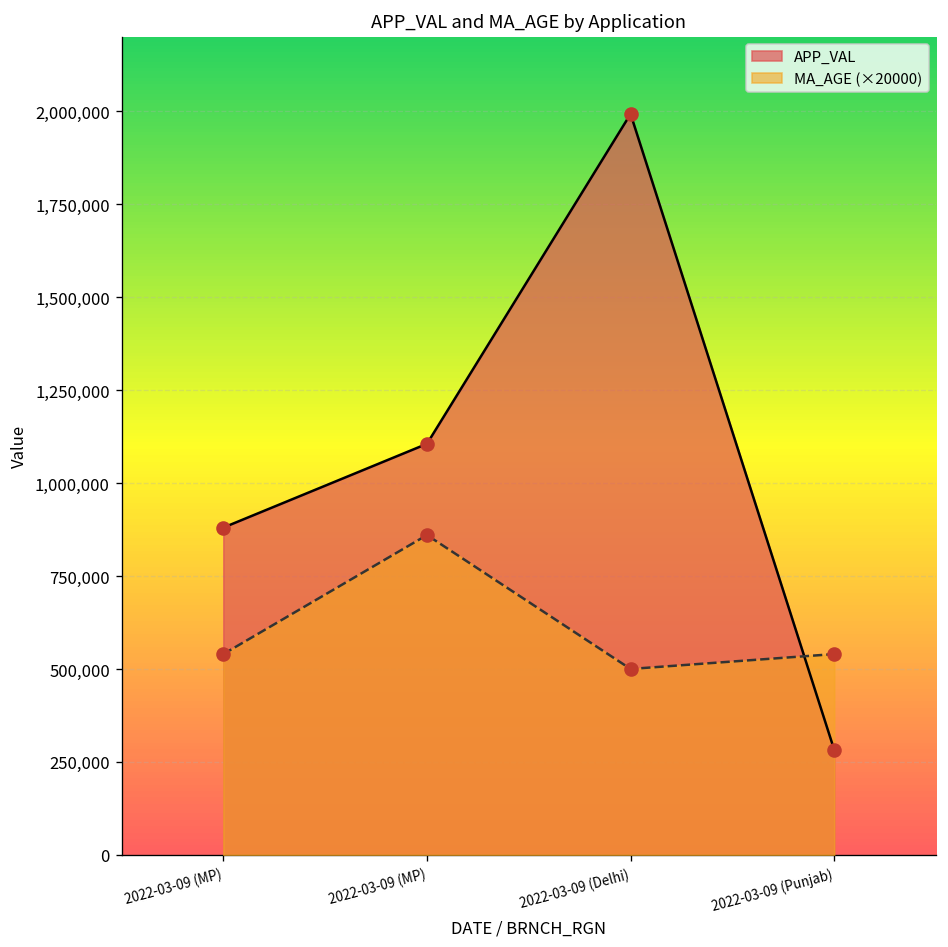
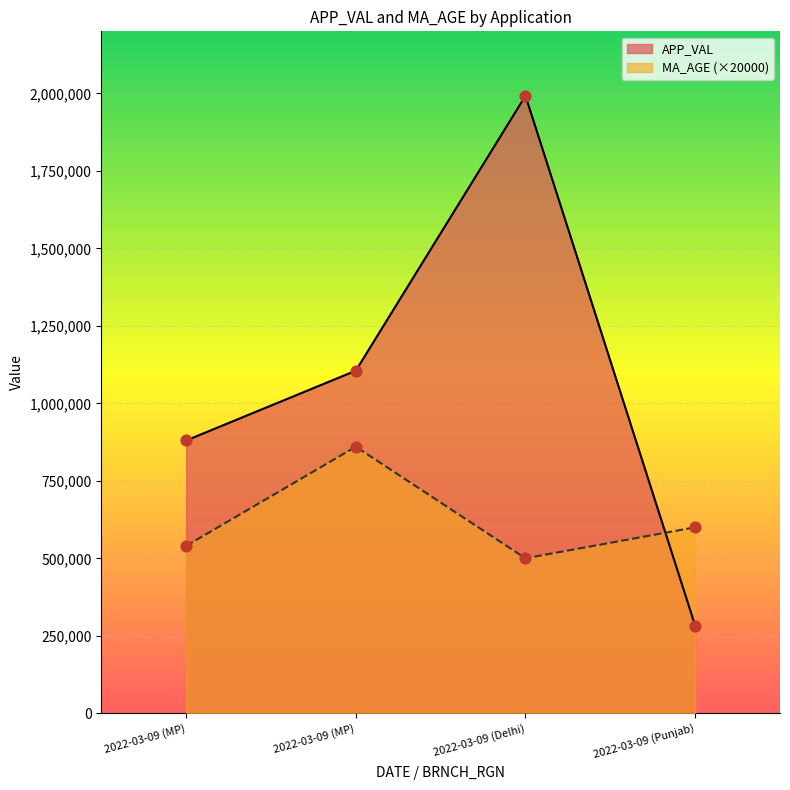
MA_AGE (×20000), 2022-03-09 (Punjab): 540,000 -> 600,000
